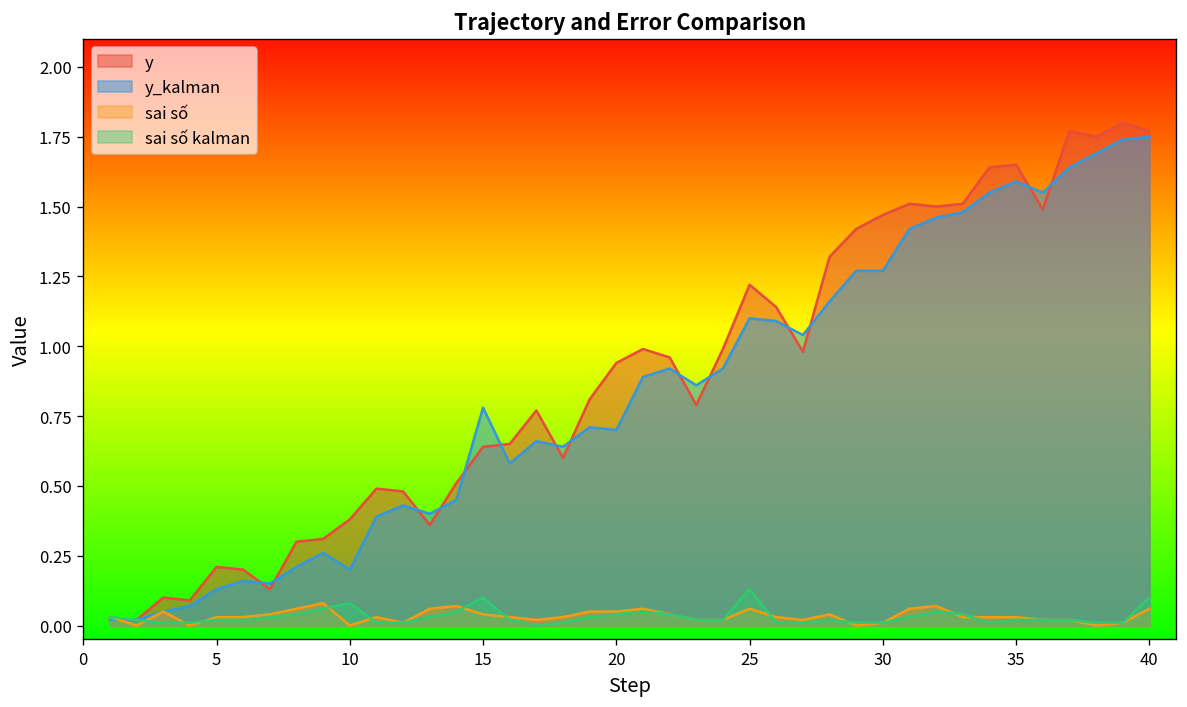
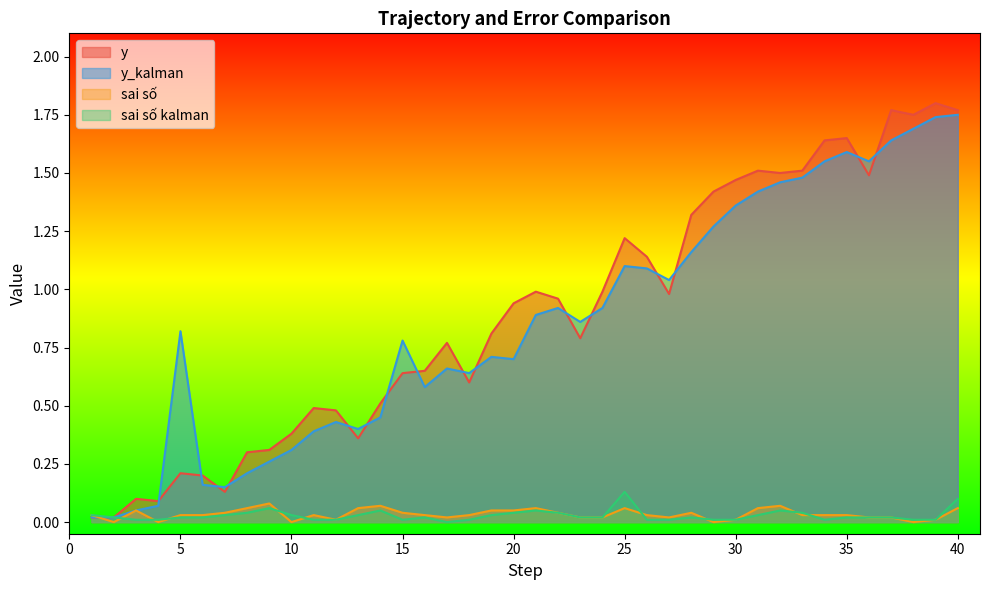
y_kalman, 5: 0.13 -> 0.82
y_kalman, 10: 0.20 -> 0.31
sai số kalman, 10: 0.08 -> 0.03
sai số kalman, 15: 0.10 -> 0.01
y_kalman, 30: 1.27 -> 1.36
